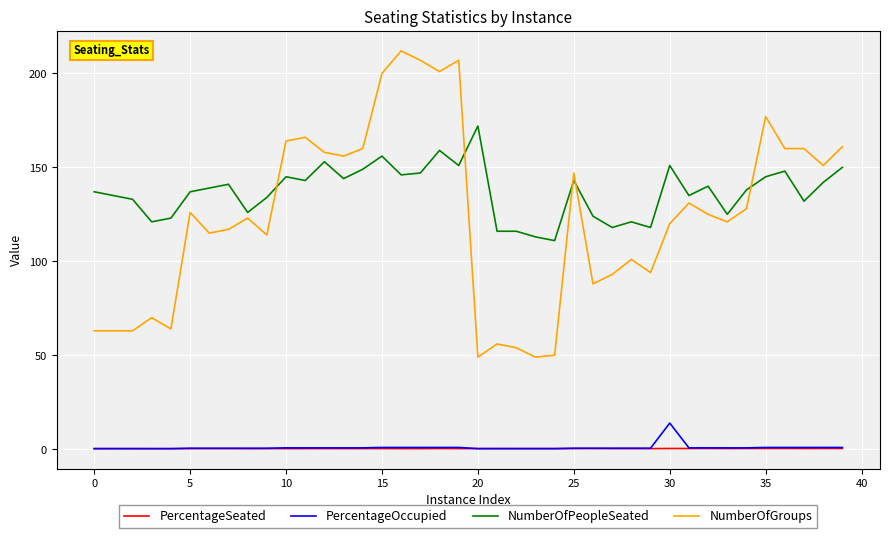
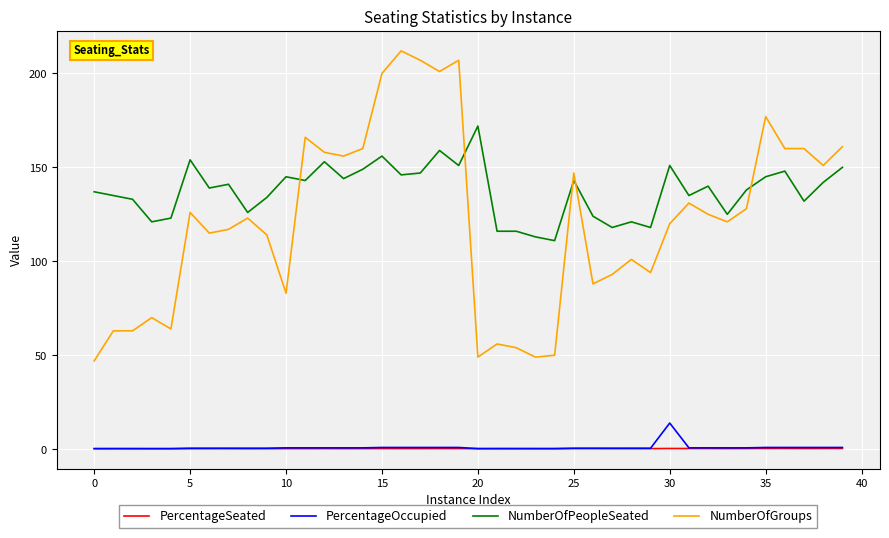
NumberOfGroups, 0: 63 -> 47
NumberOfPeopleSeated, 5: 137 -> 154
NumberOfGroups, 10: 164 -> 83
